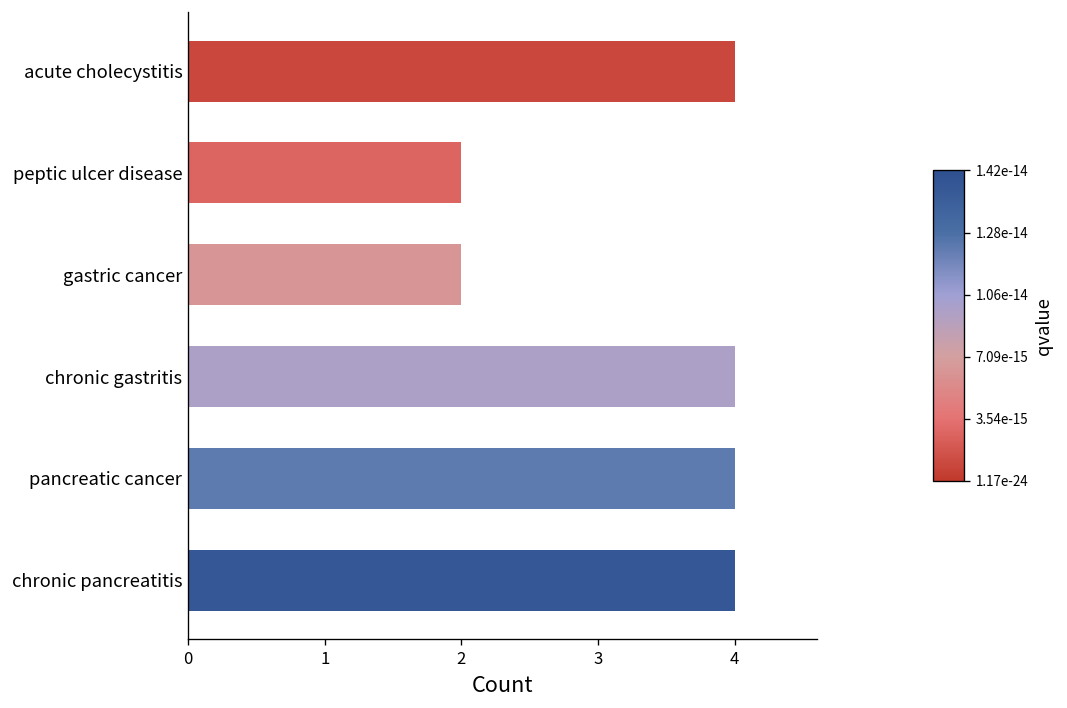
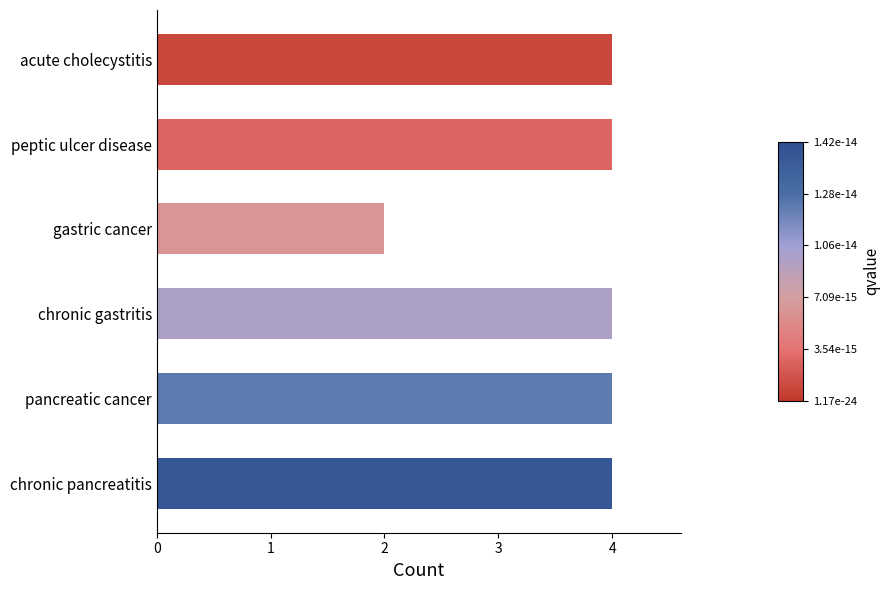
peptic ulcer disease: 2 -> 4
